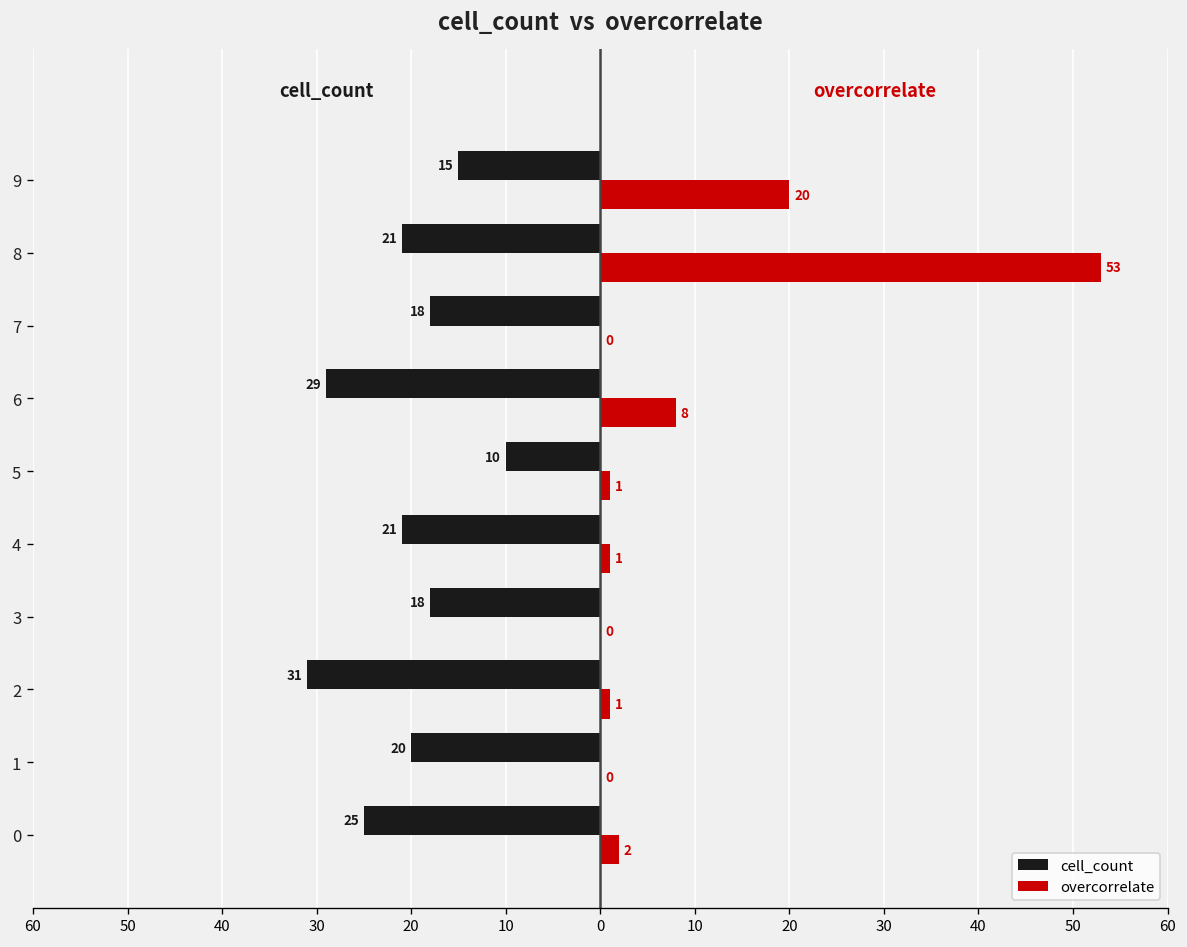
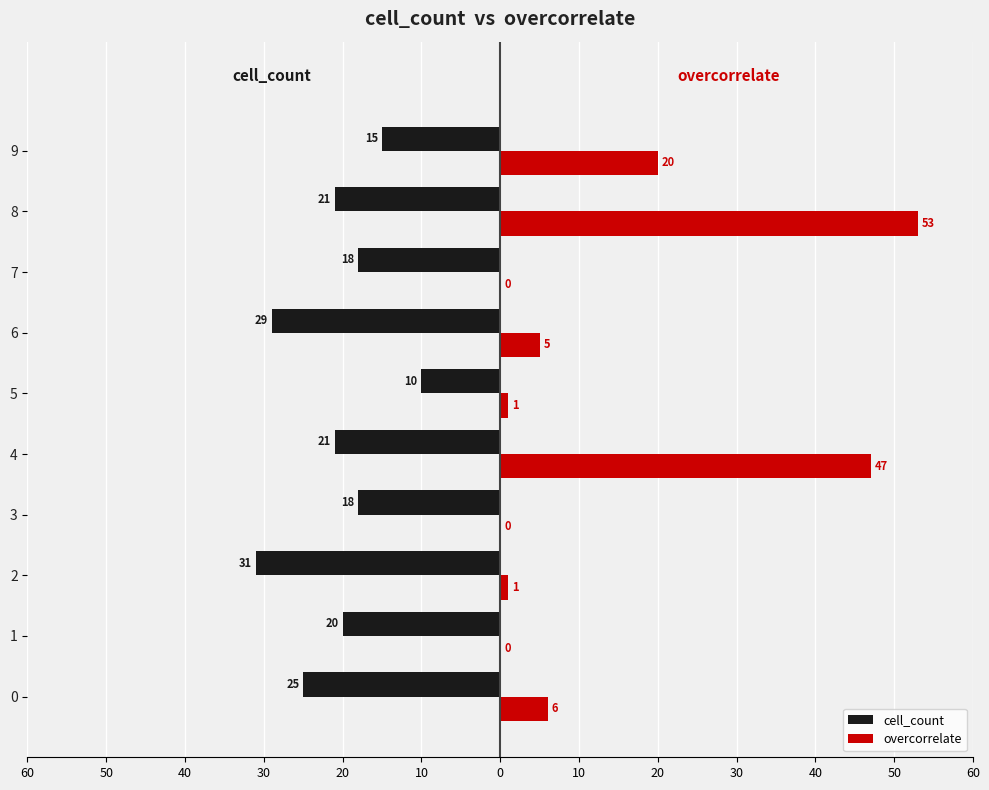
overcorrelate, 6: 8 -> 5
overcorrelate, 4: 1 -> 47
overcorrelate, 0: 2 -> 6
